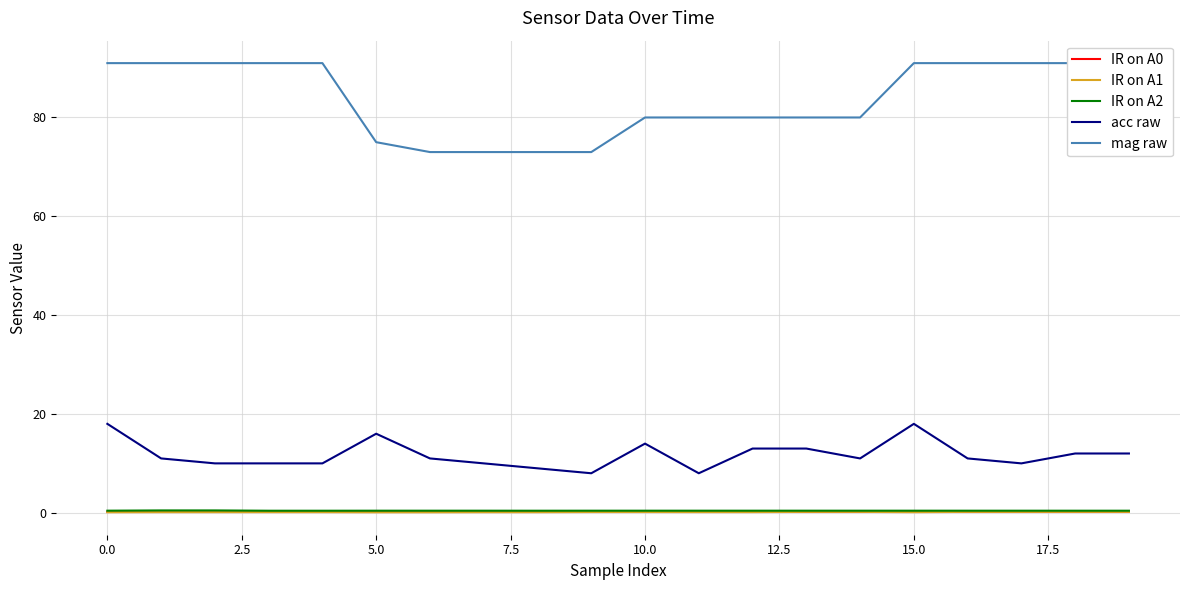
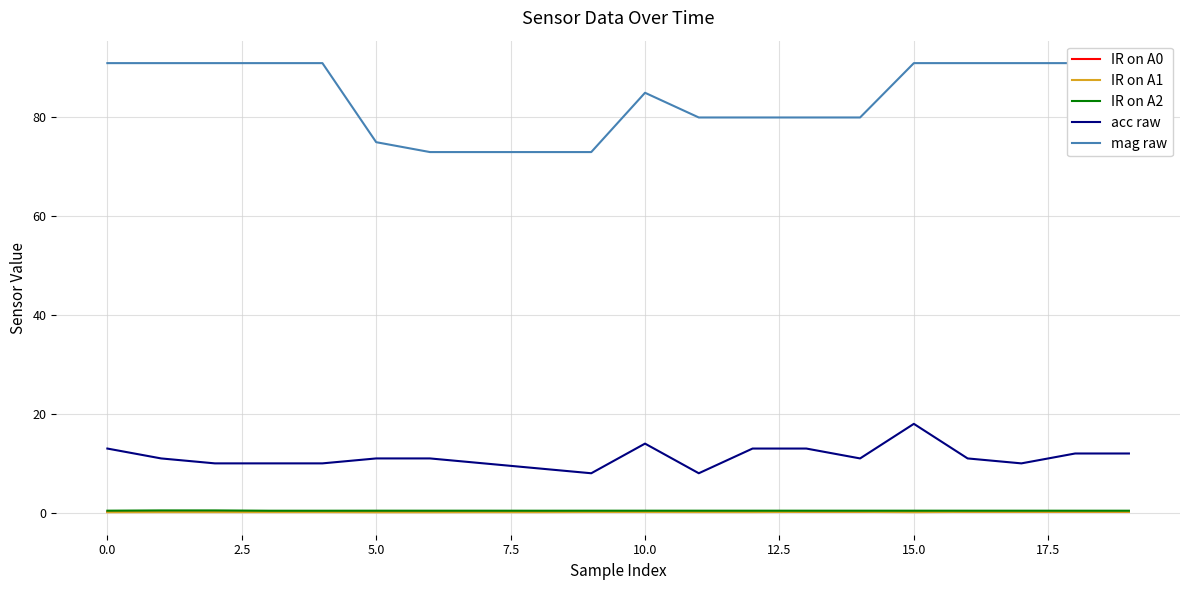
acc raw, 0.0: 18 -> 13
acc raw, 5.0: 16 -> 11
mag raw, 10.0: 80 -> 85
